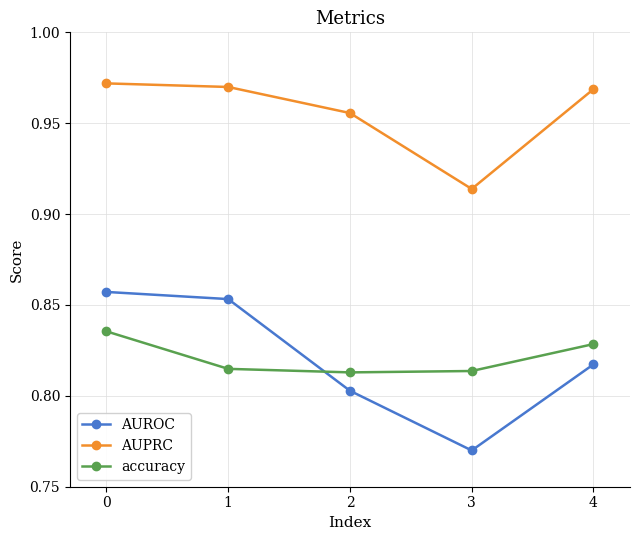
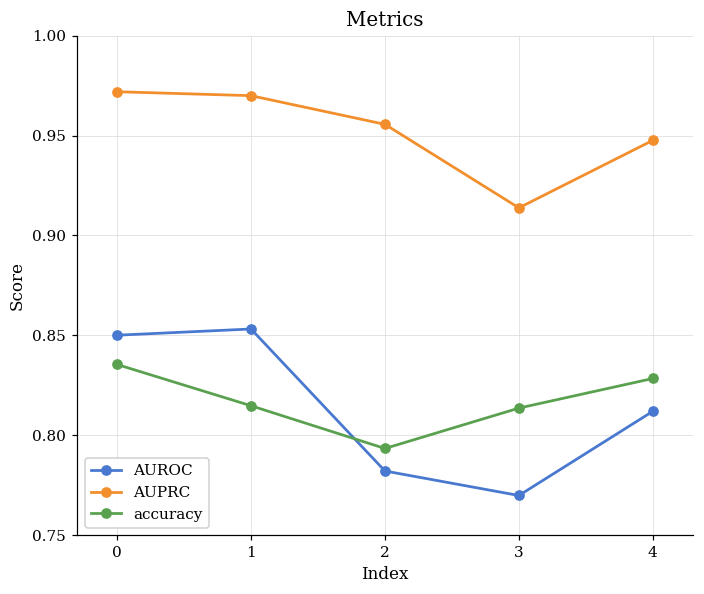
AUROC, 0: 0.857 -> 0.850
AUROC, 2: 0.803 -> 0.782
accuracy, 2: 0.813 -> 0.793
AUROC, 4: 0.817 -> 0.812
AUPRC, 4: 0.969 -> 0.948
